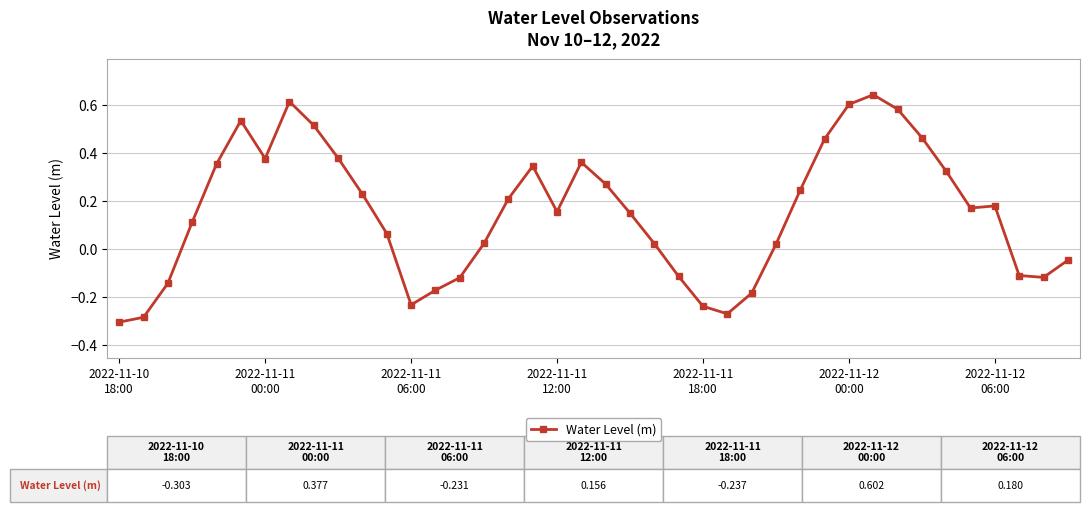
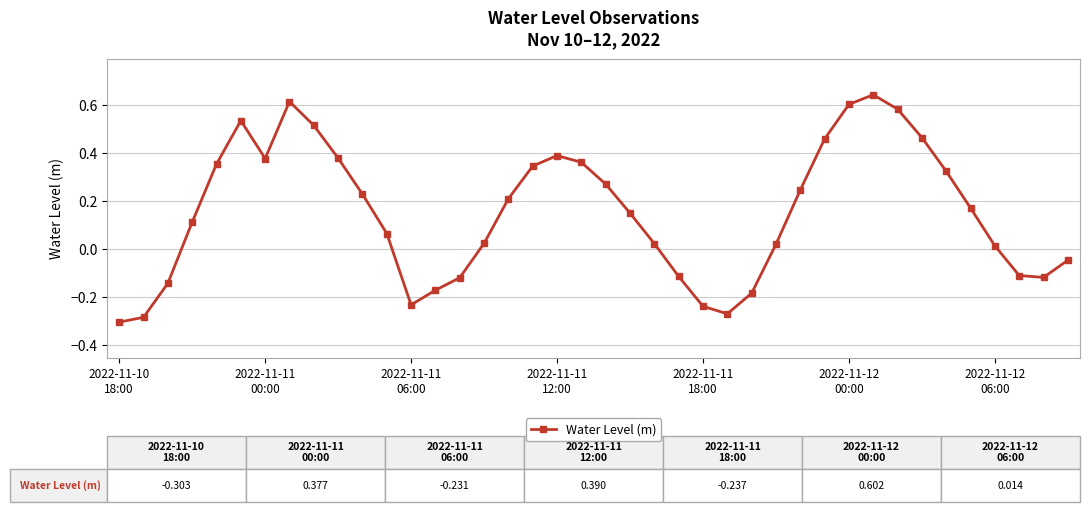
2022-11-11 12:00: 0.156 -> 0.390
2022-11-12 06:00: 0.180 -> 0.014
